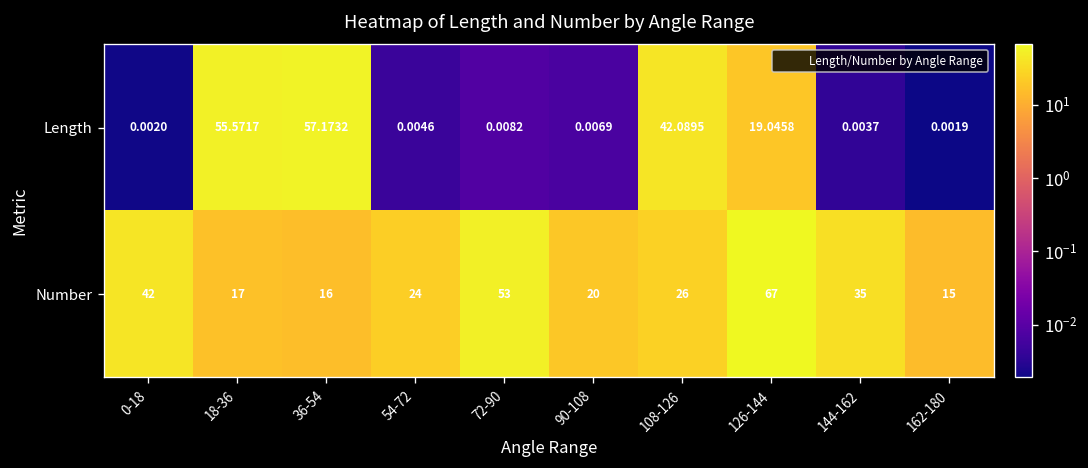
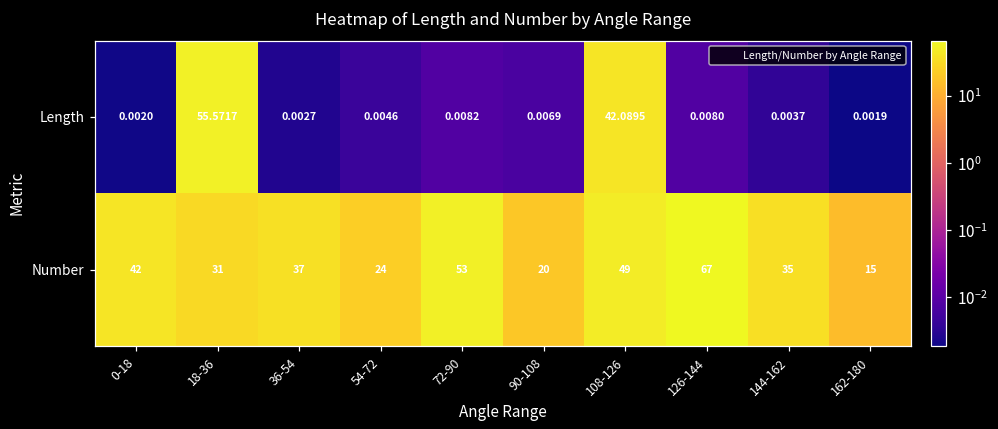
Length, 36-54: 57.1732 -> 0.0027
Length, 126-144: 19.0458 -> 0.0080
Number, 18-36: 17 -> 31
Number, 36-54: 16 -> 37
Number, 108-126: 26 -> 49
